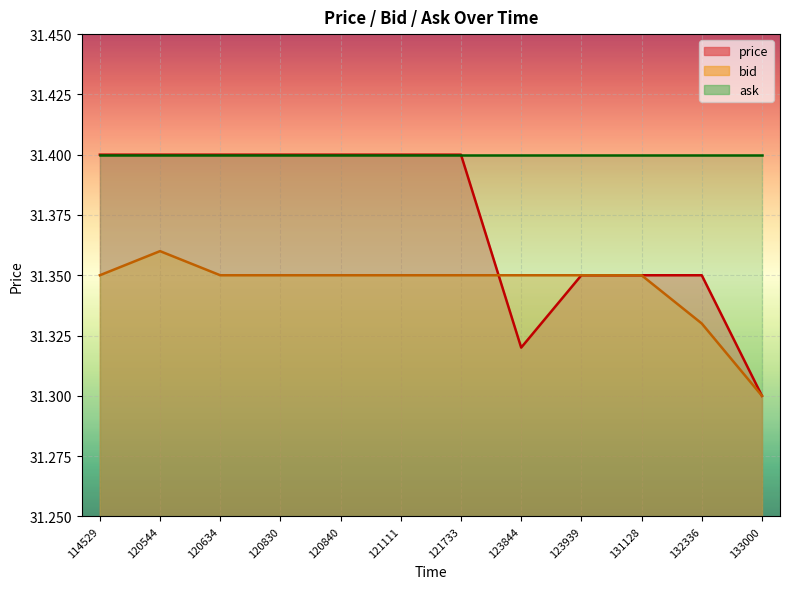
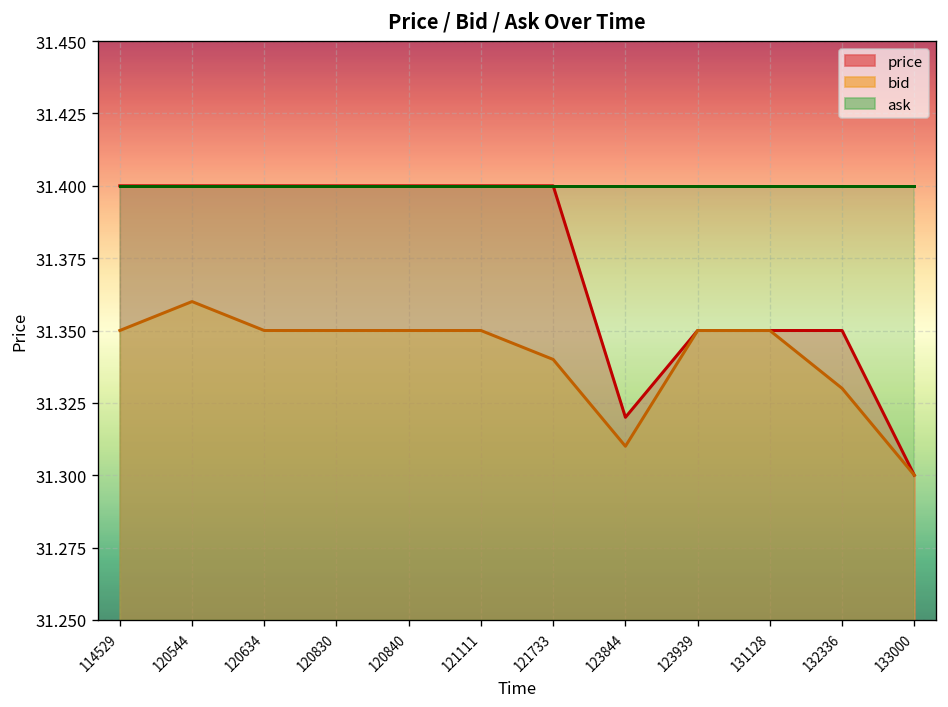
bid, 121733: 31.35 -> 31.34
bid, 123844: 31.35 -> 31.31
